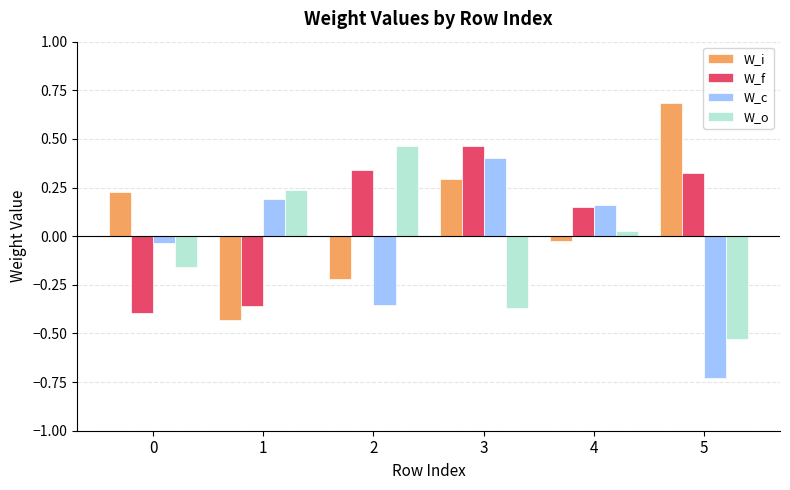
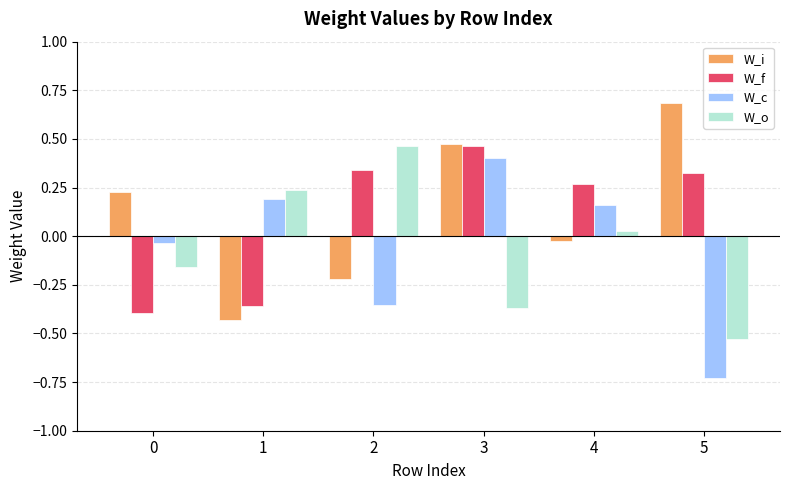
W_i, 3: 0.30 -> 0.47
W_f, 4: 0.15 -> 0.27
